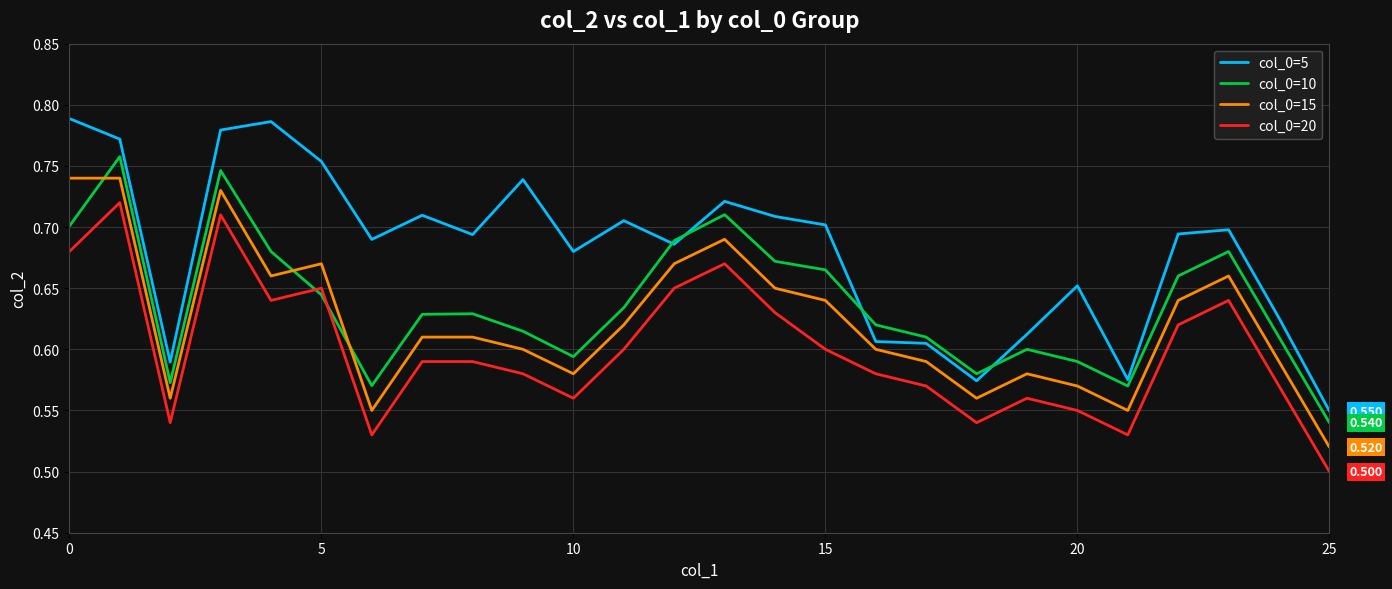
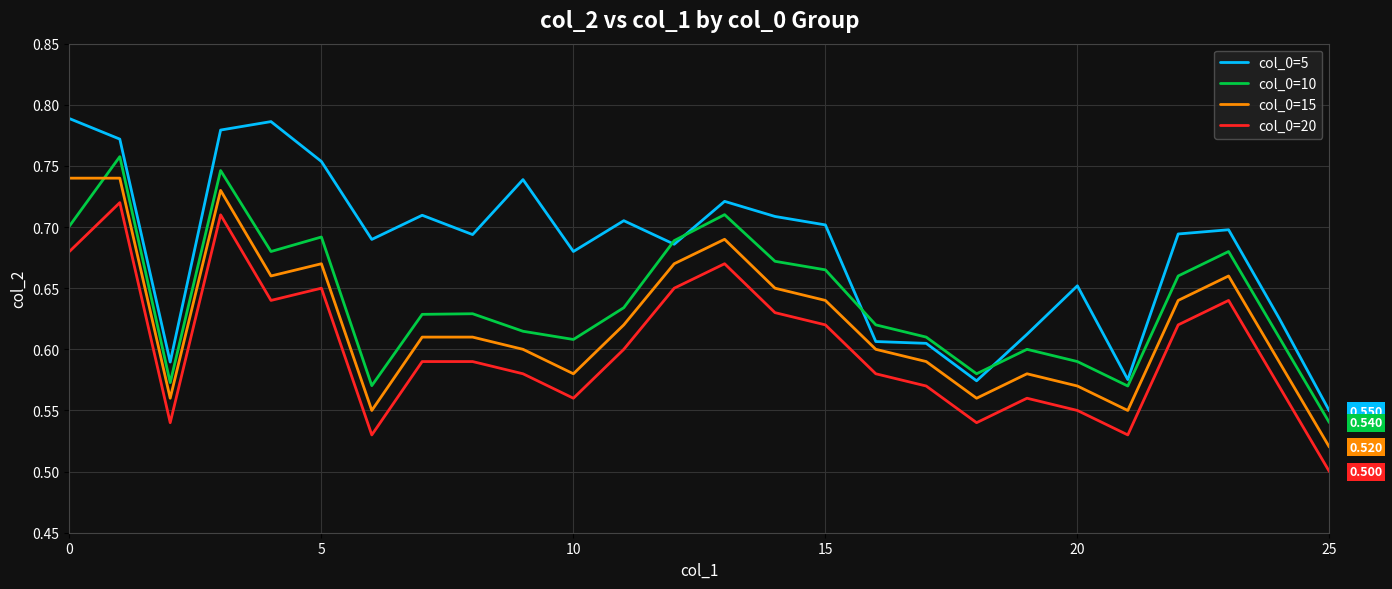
col_0=10, 5: 0.645 -> 0.692
col_0=10, 10: 0.594 -> 0.608
col_0=20, 15: 0.60 -> 0.62
